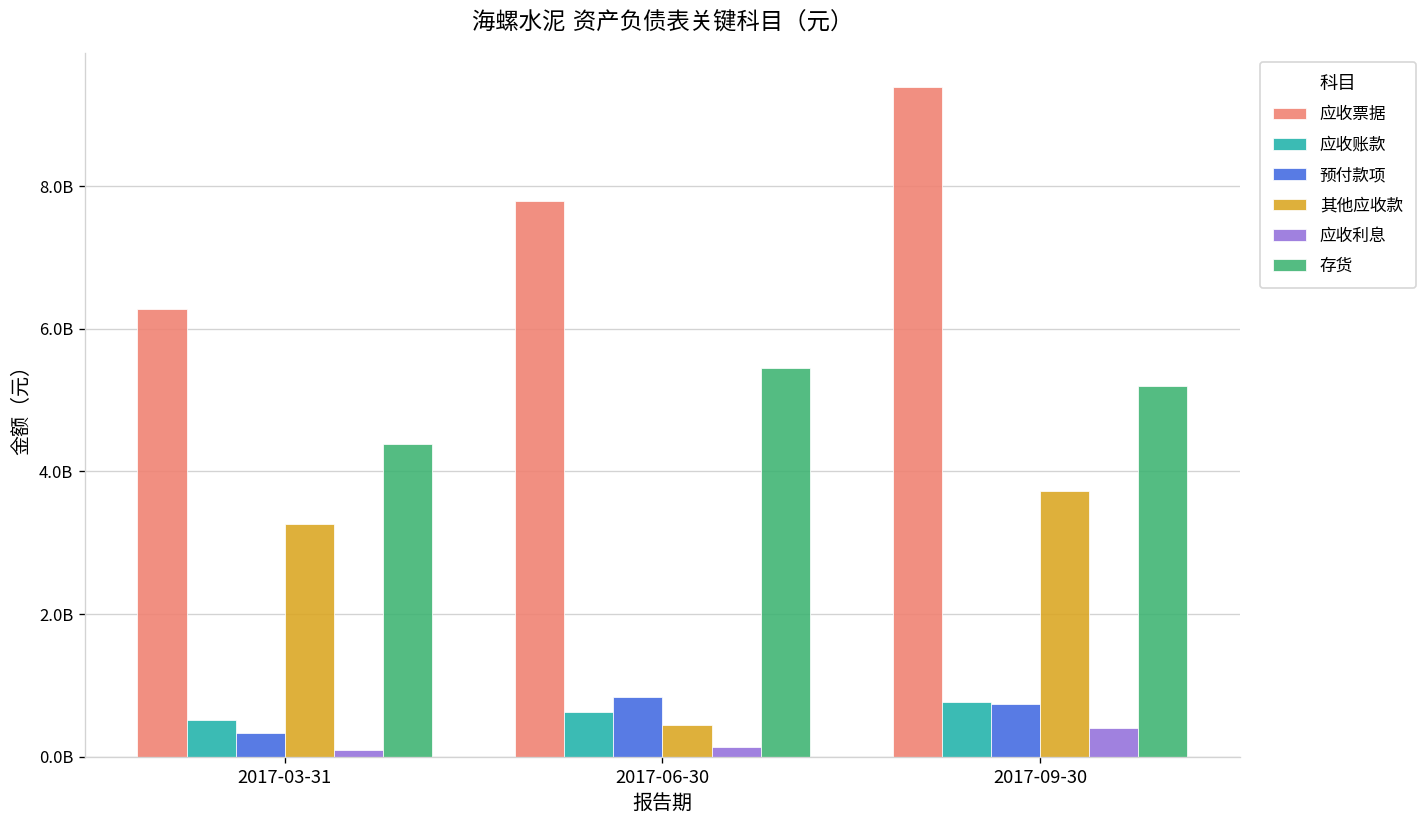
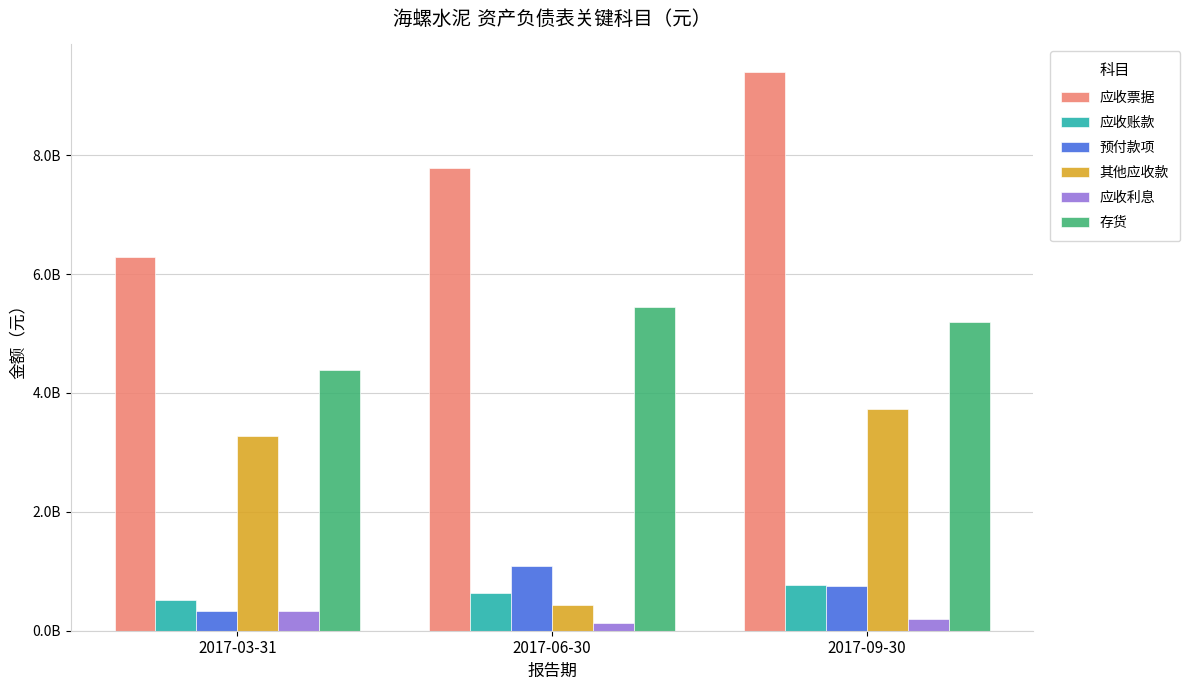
应收利息, 2017-03-31: 100000000 -> 300000000
预付款项, 2017-06-30: 800000000 -> 1100000000
应收利息, 2017-09-30: 400000000 -> 200000000
